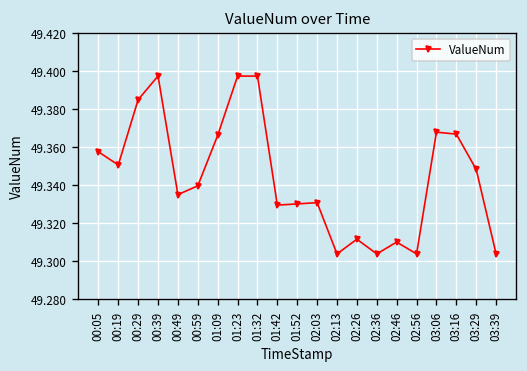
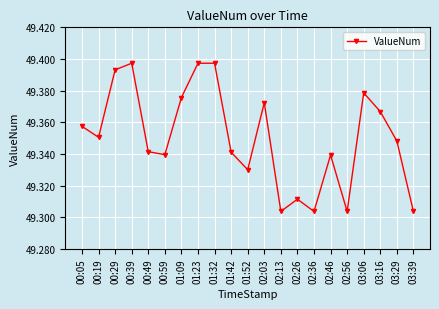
00:29: 49.385 -> 49.393
00:49: 49.335 -> 49.341
01:09: 49.366 -> 49.376
01:42: 49.329 -> 49.341
02:03: 49.331 -> 49.372
02:46: 49.310 -> 49.339
03:06: 49.368 -> 49.379
